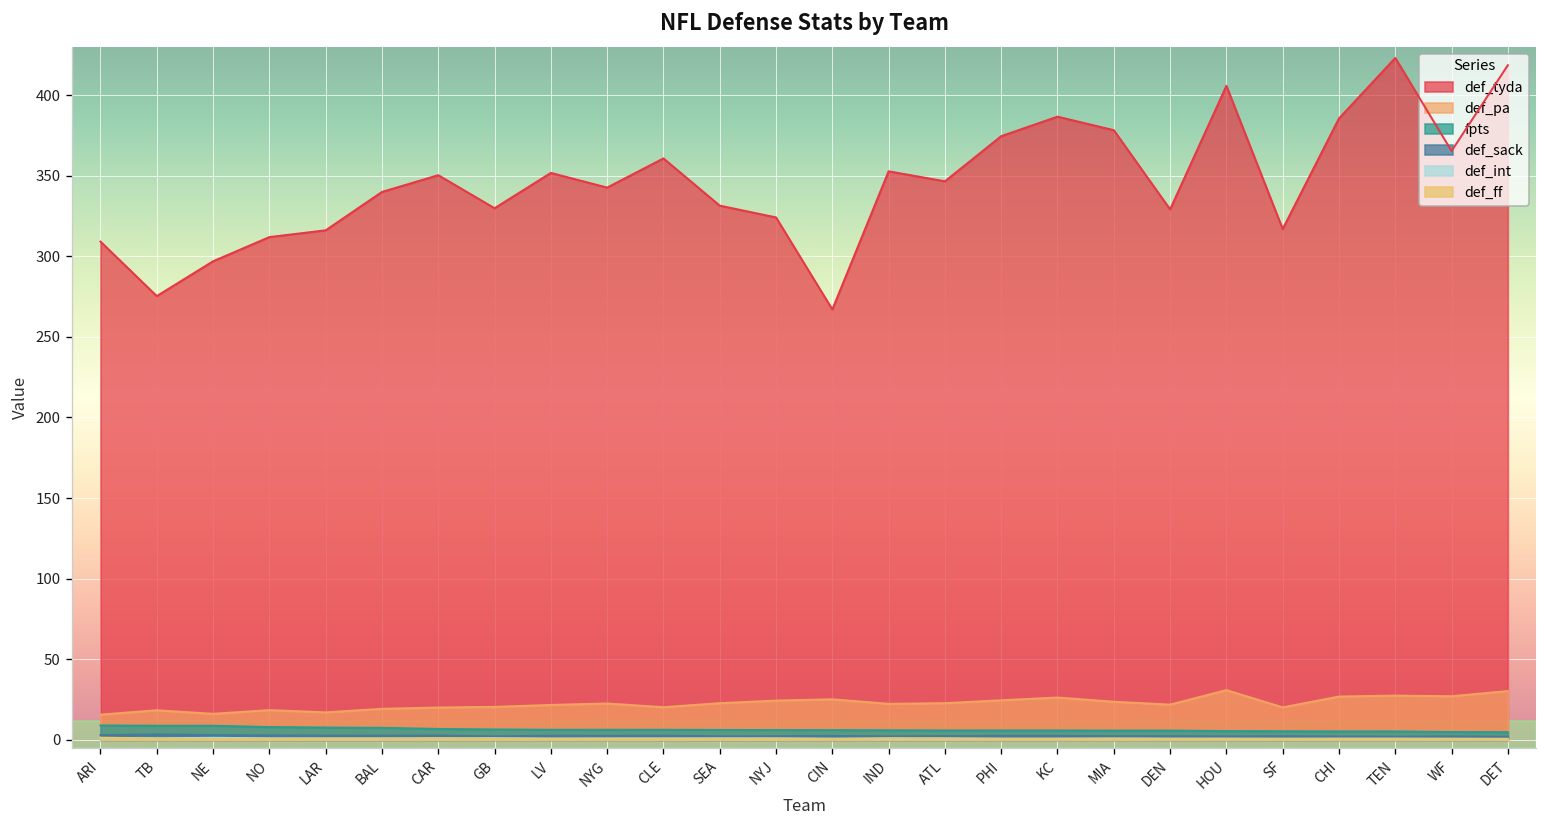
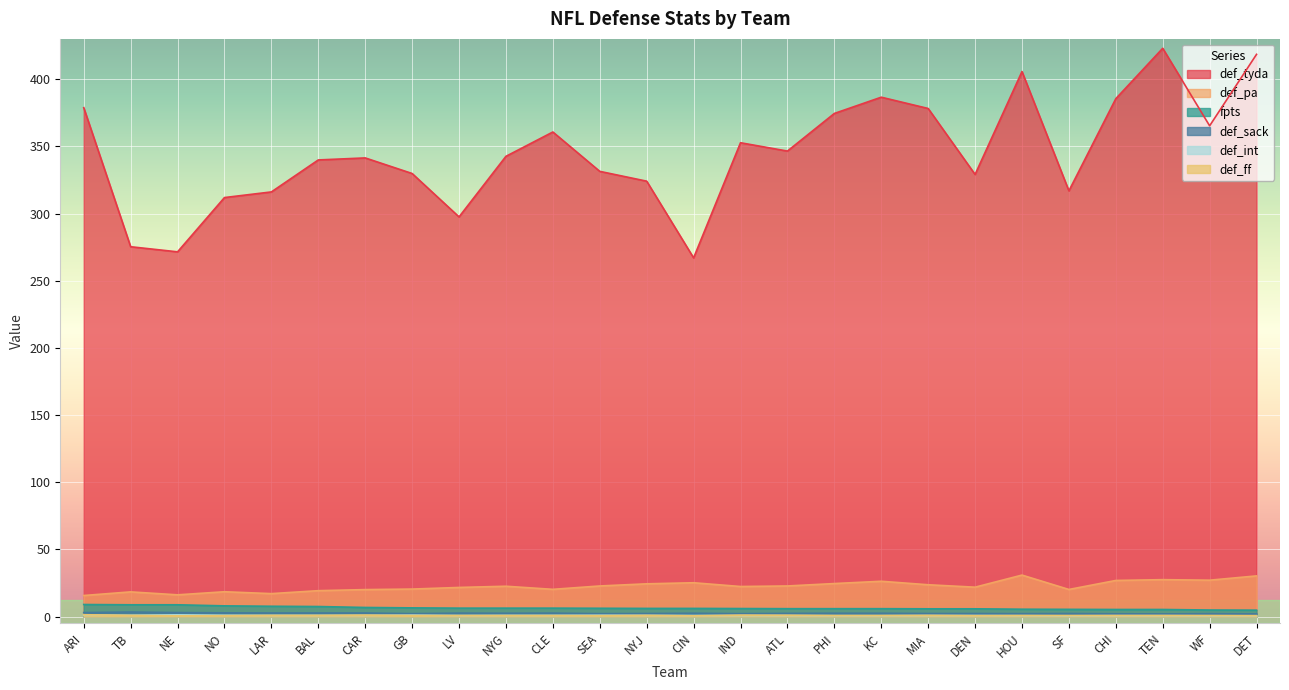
def_tyda, ARI: 309 -> 379
def_tyda, NE: 297 -> 272
def_tyda, CAR: 350 -> 341
def_tyda, LV: 352 -> 298
